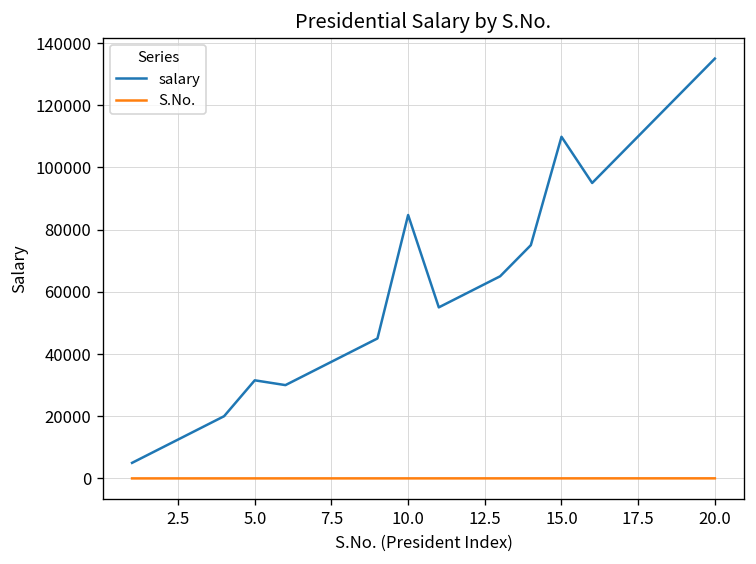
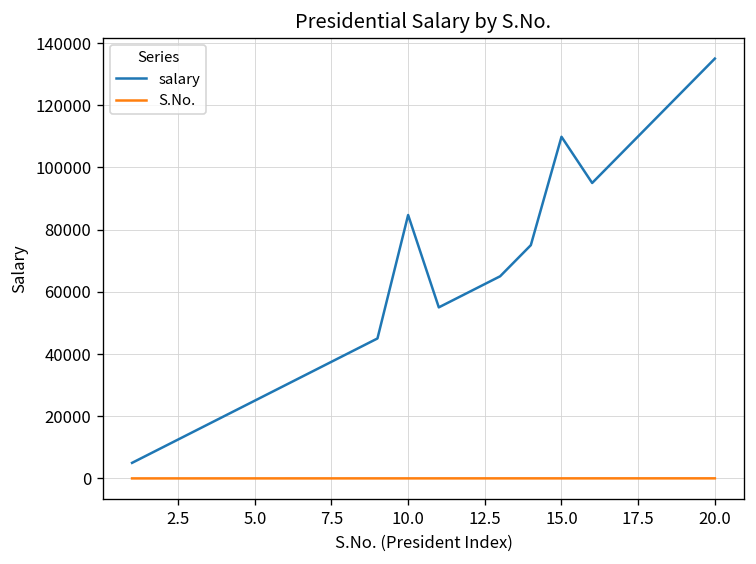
salary, 5.0: 32000 -> 25000
